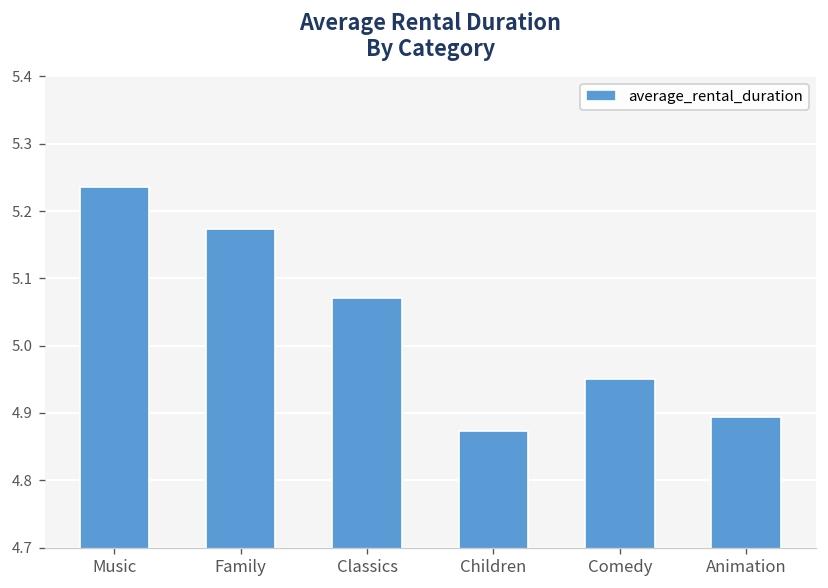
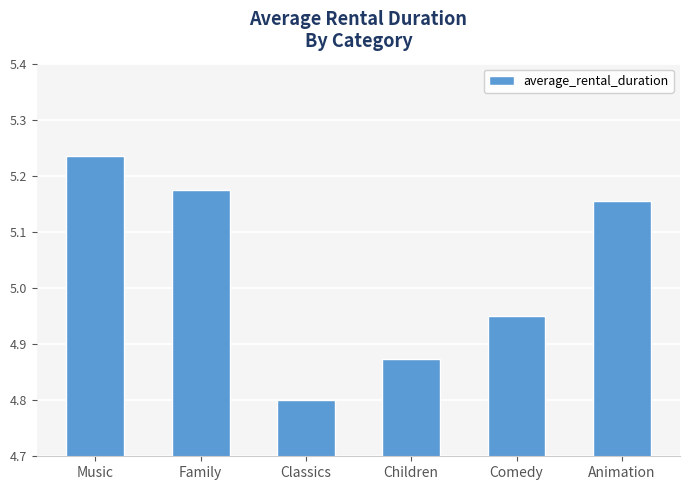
Classics: 5.07 -> 4.80
Animation: 4.89 -> 5.16
